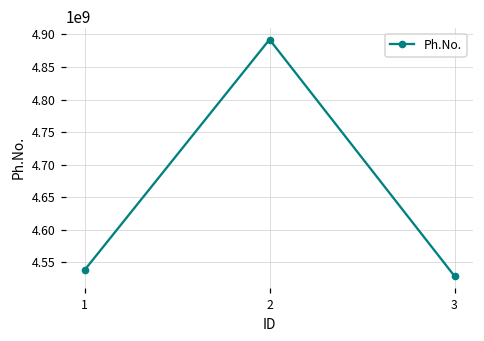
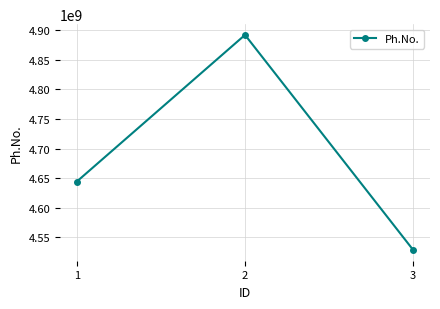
1: 4540000000 -> 4640000000
